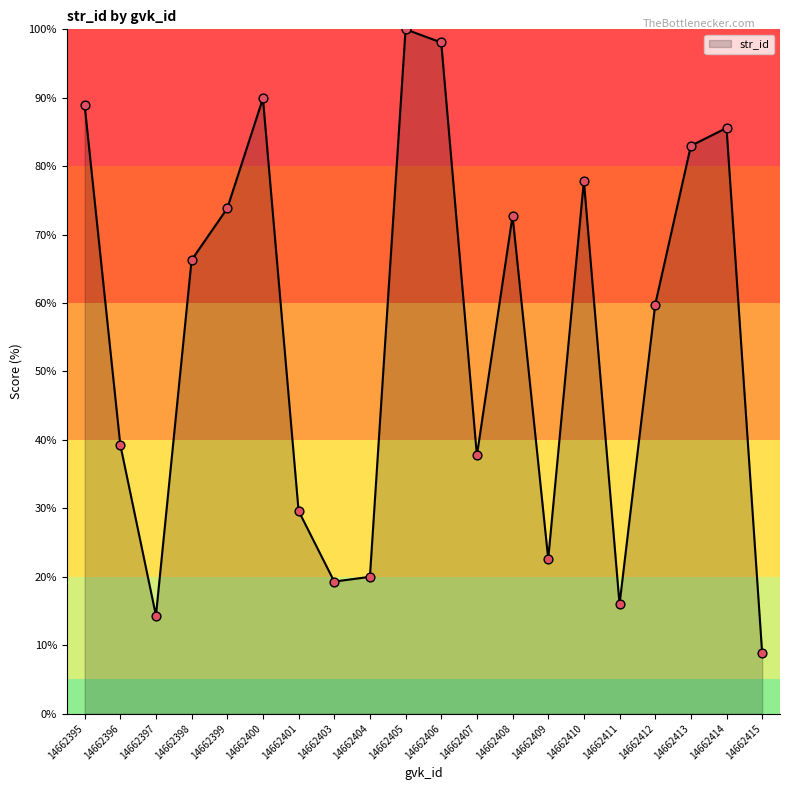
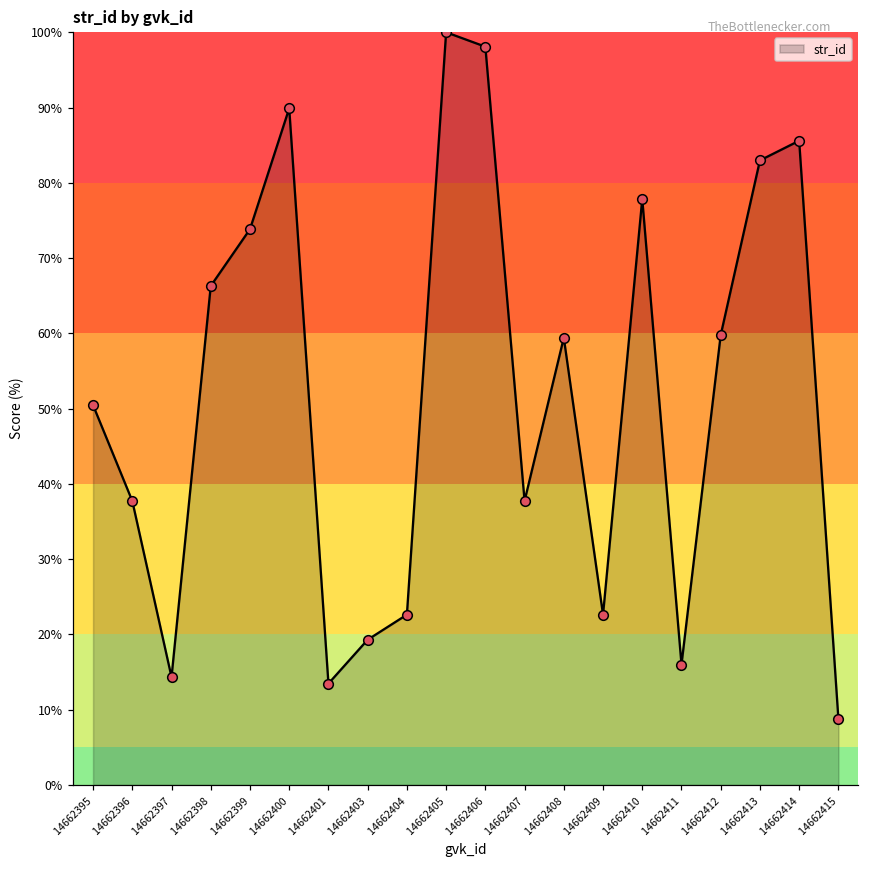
14662395: 89% -> 50%
14662396: 39% -> 38%
14662401: 30% -> 13%
14662404: 20% -> 23%
14662408: 73% -> 59%
